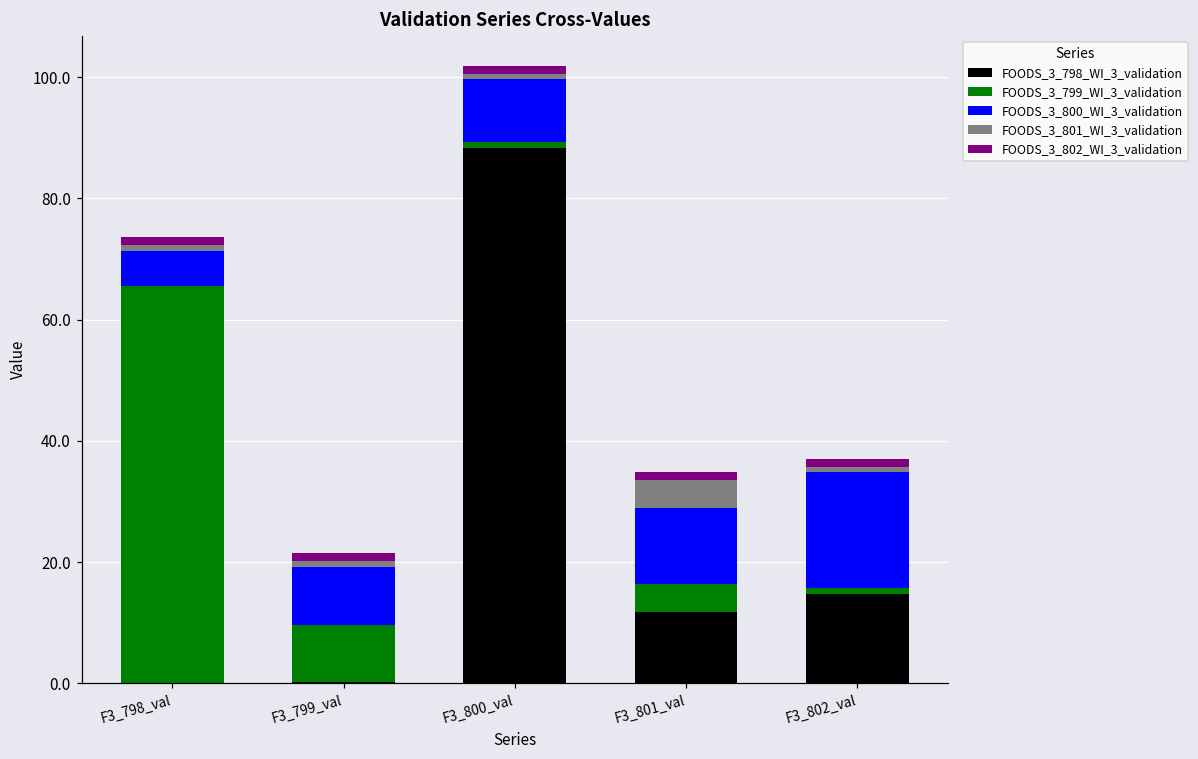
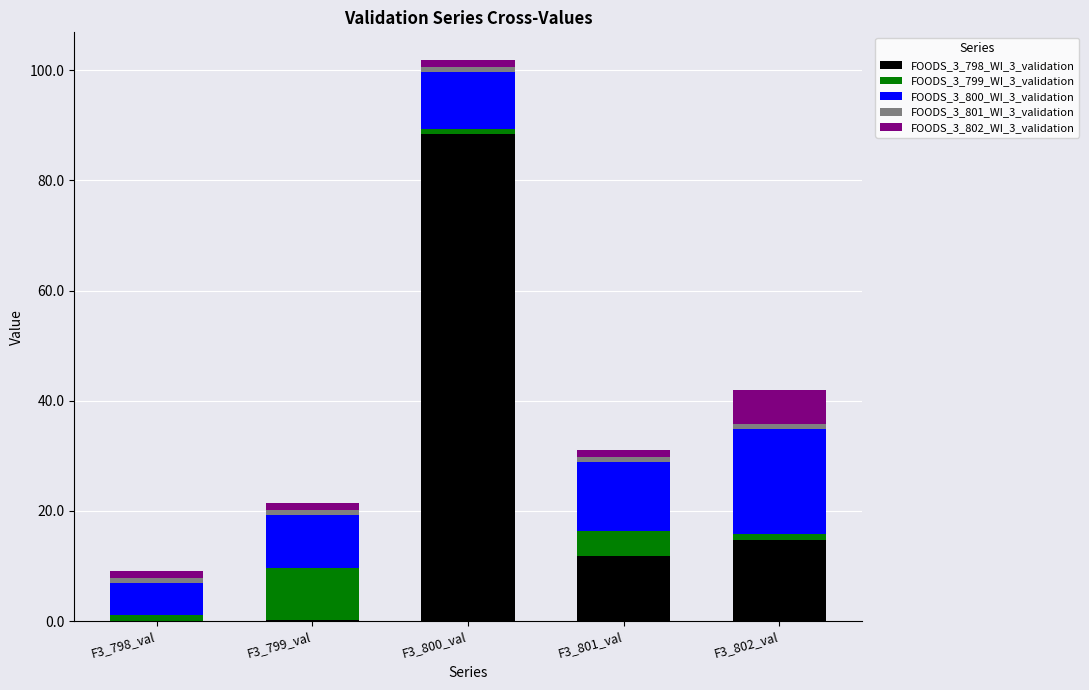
FOODS_3_799_WI_3_validation, F3_798_val: 65 -> 1
FOODS_3_801_WI_3_validation, F3_801_val: 5 -> 1
FOODS_3_802_WI_3_validation, F3_802_val: 1 -> 6
